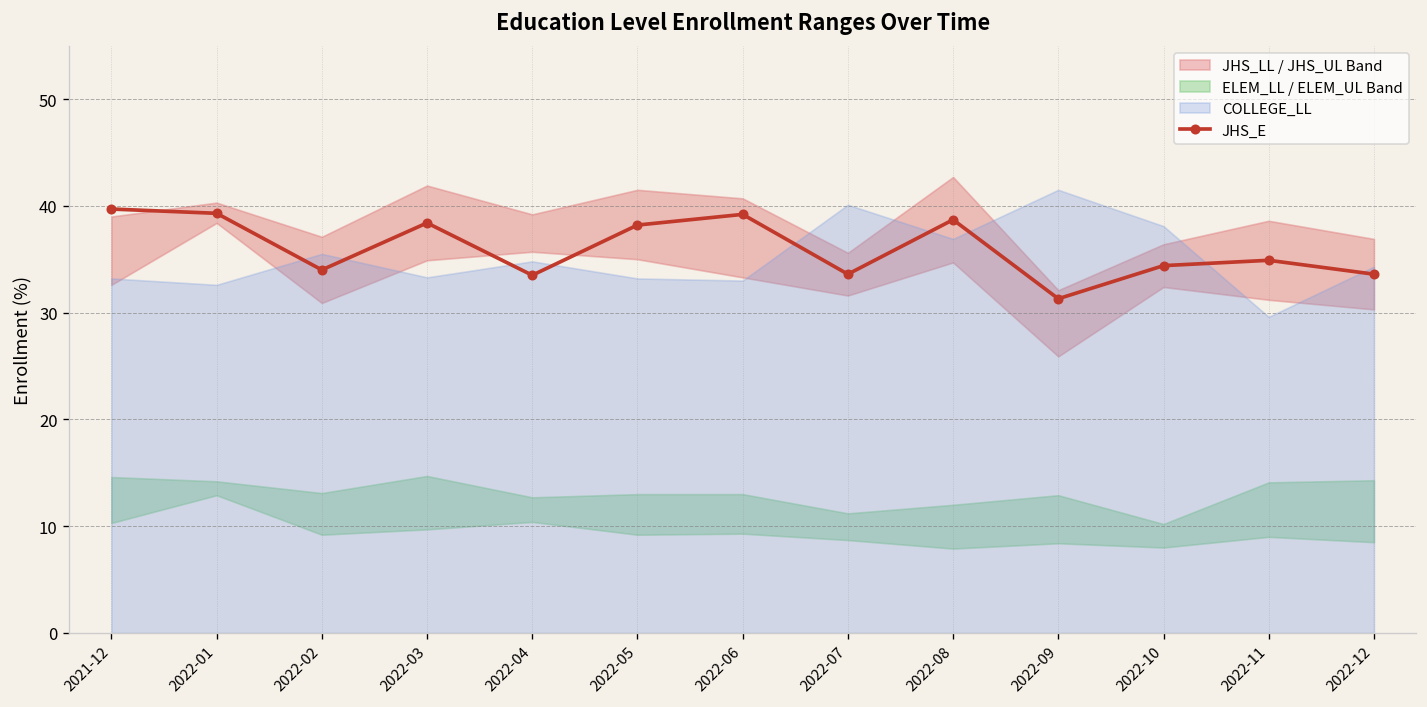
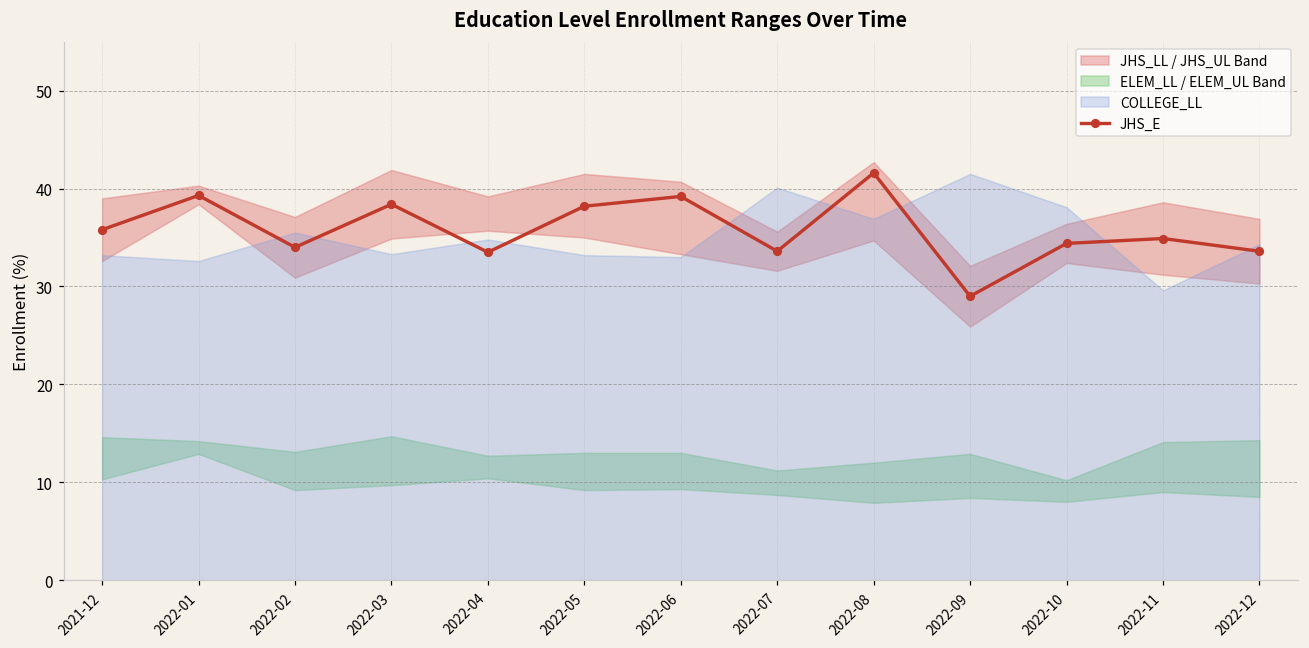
JHS_E, 2021-12: 40 -> 36
JHS_E, 2022-08: 39 -> 42
JHS_E, 2022-09: 31 -> 29
